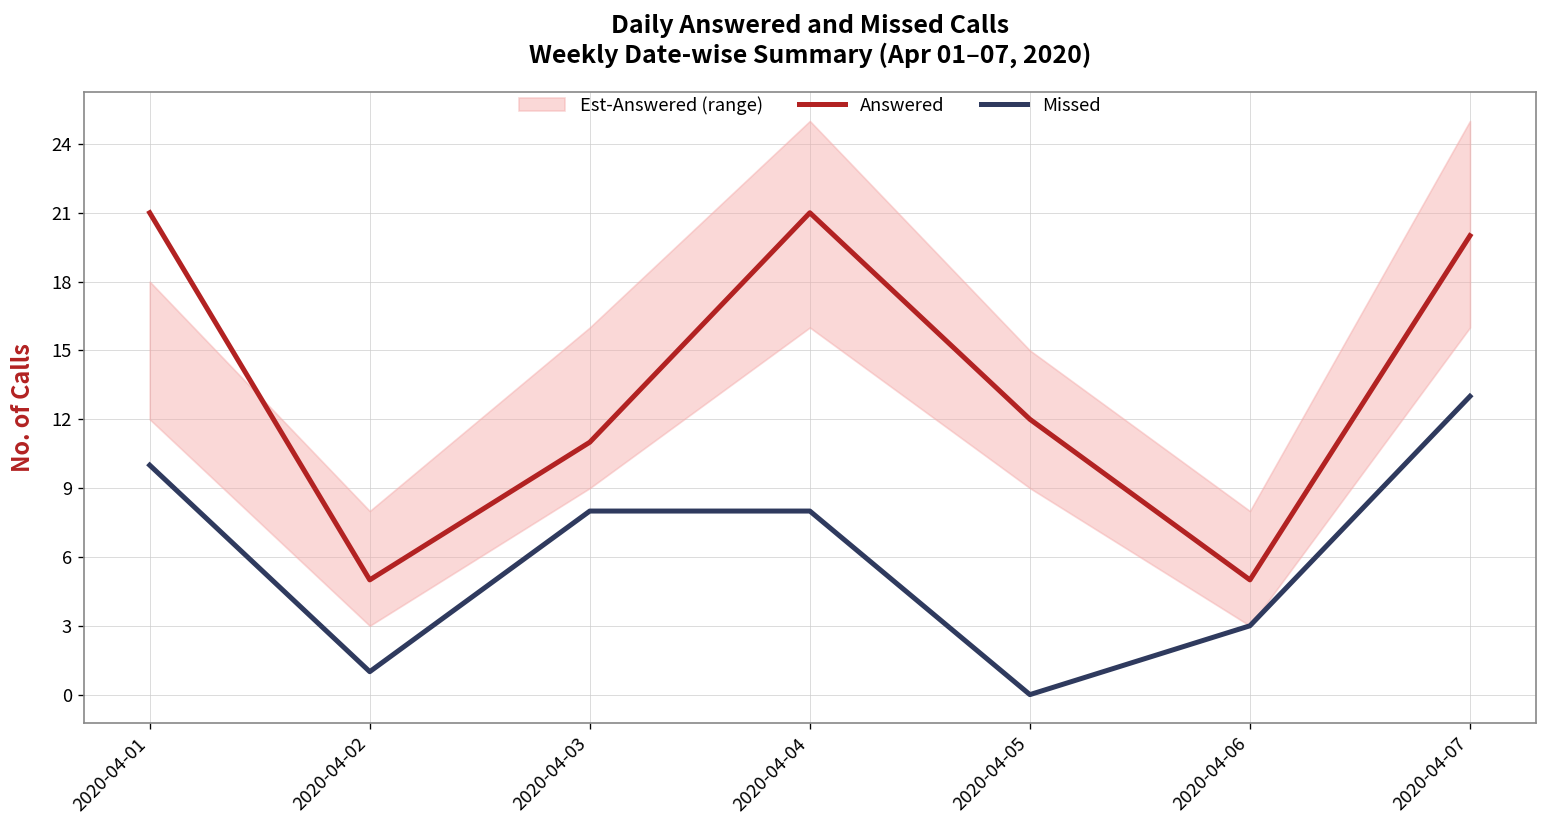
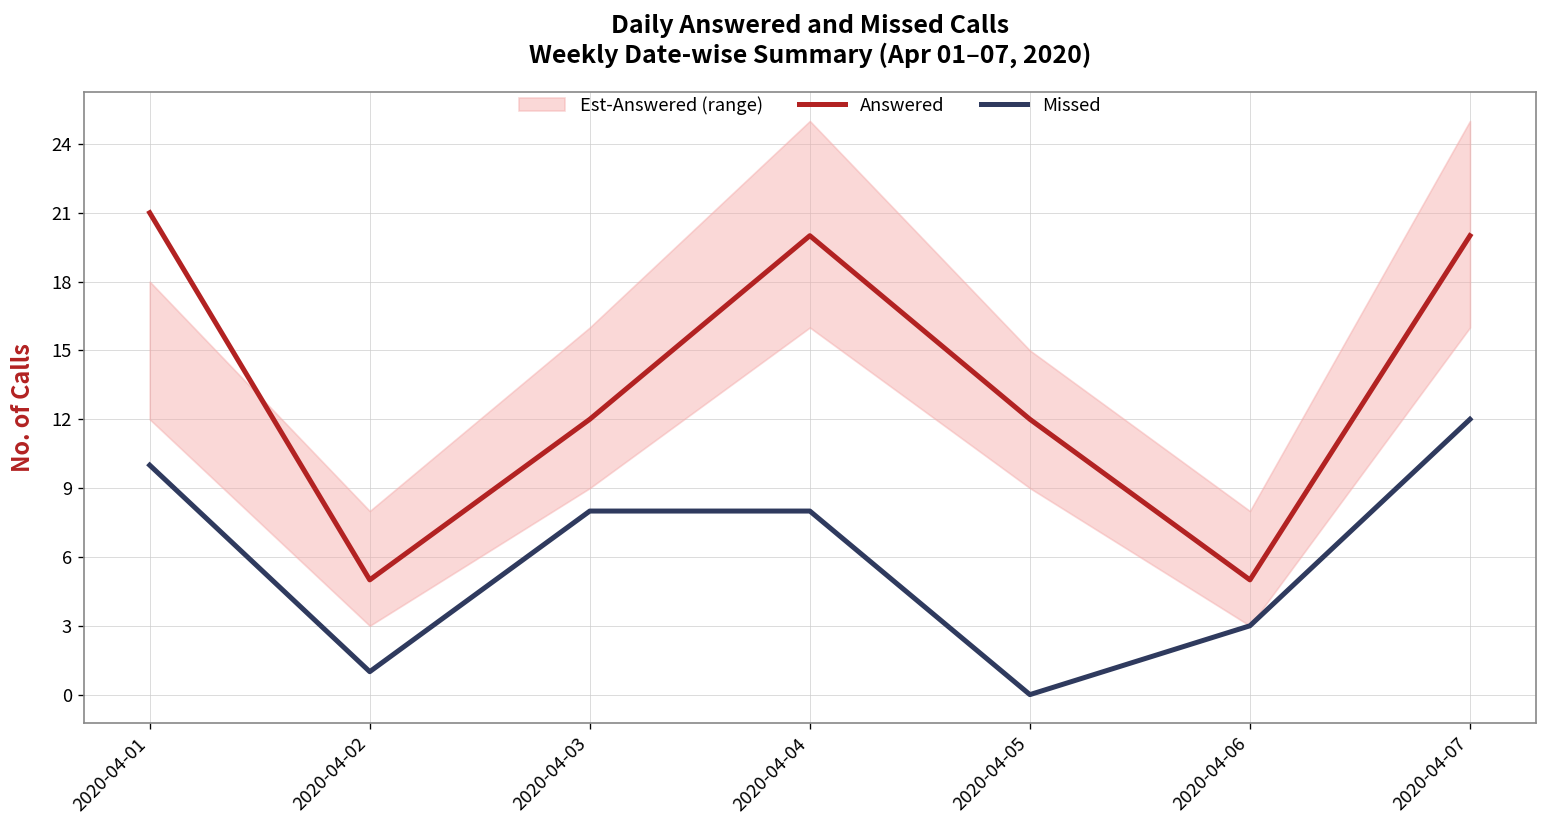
Answered, 2020-04-03: 11 -> 12
Answered, 2020-04-04: 21 -> 20
Missed, 2020-04-07: 13 -> 12
